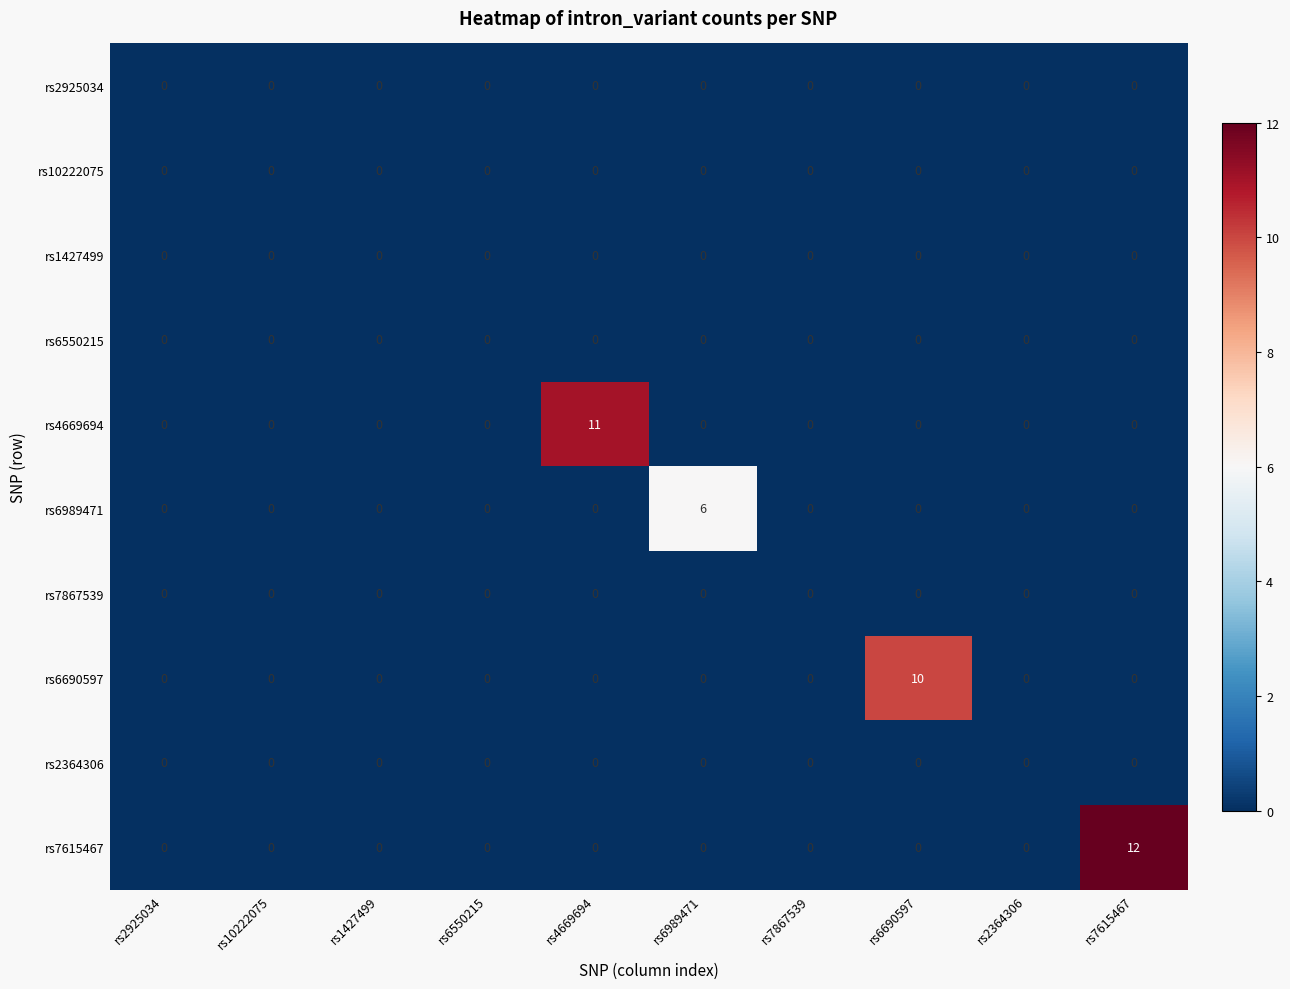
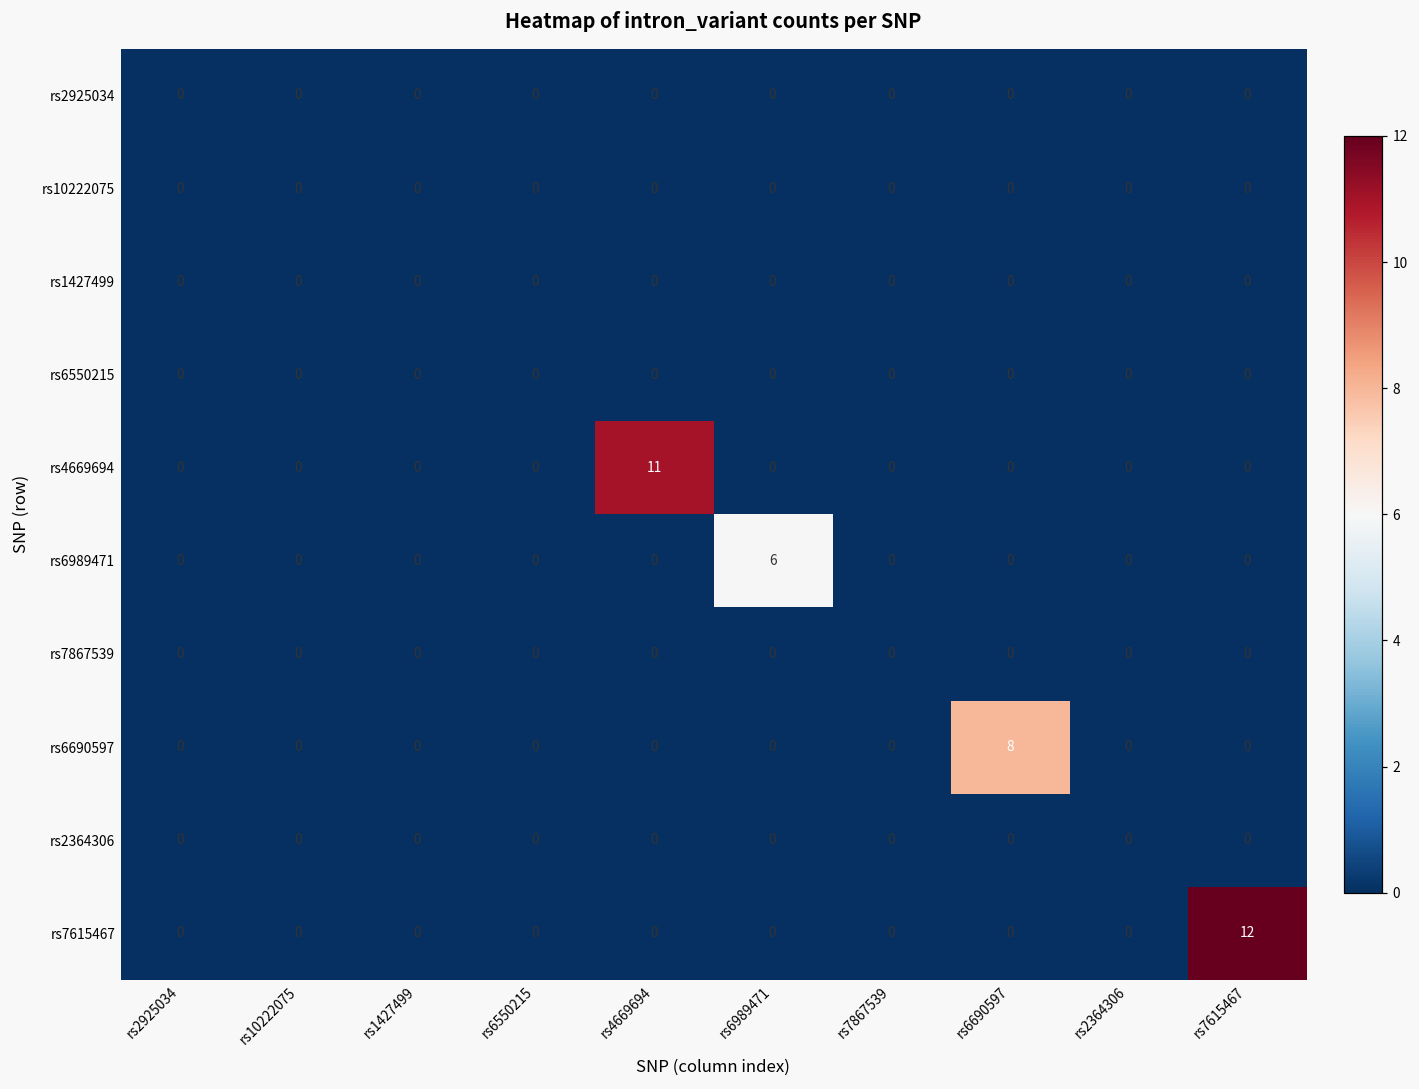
rs6690597, rs6690597: 10 -> 8
